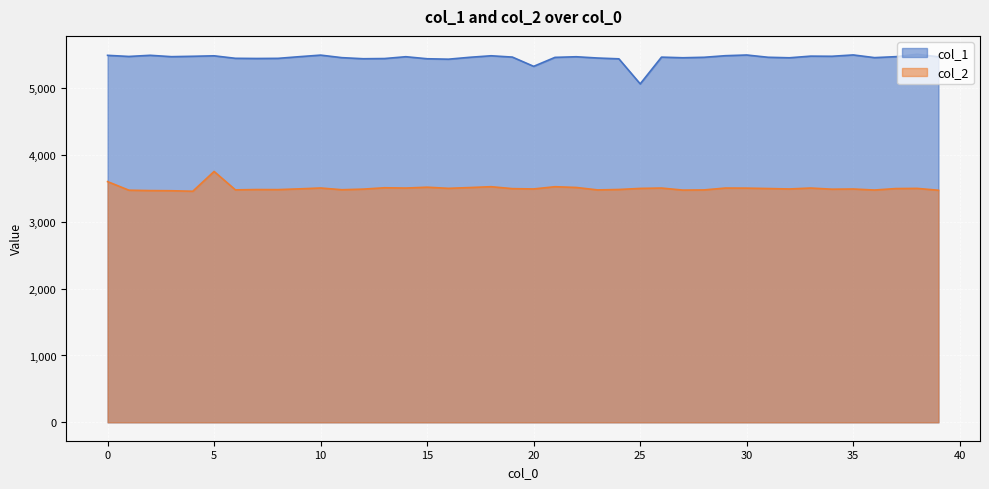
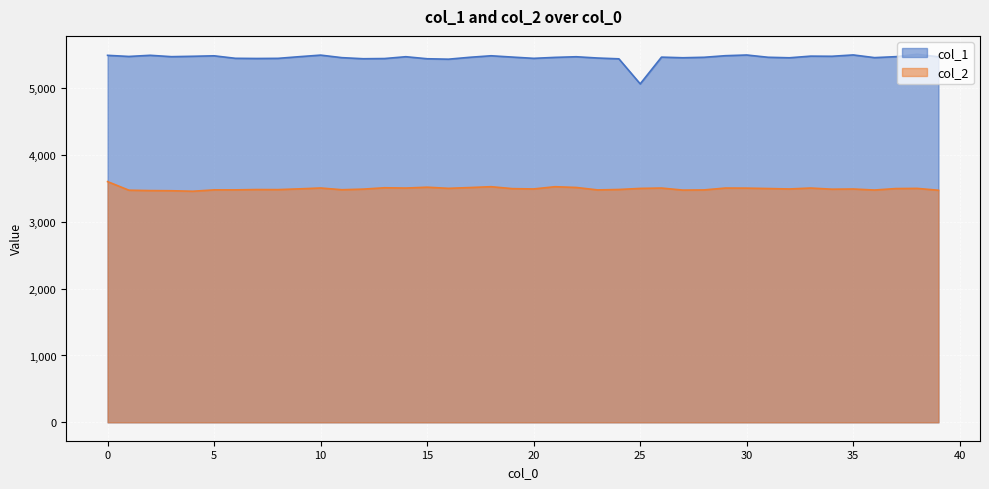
col_2, 5: 3,800 -> 3,500
col_1, 20: 5,300 -> 5,400
